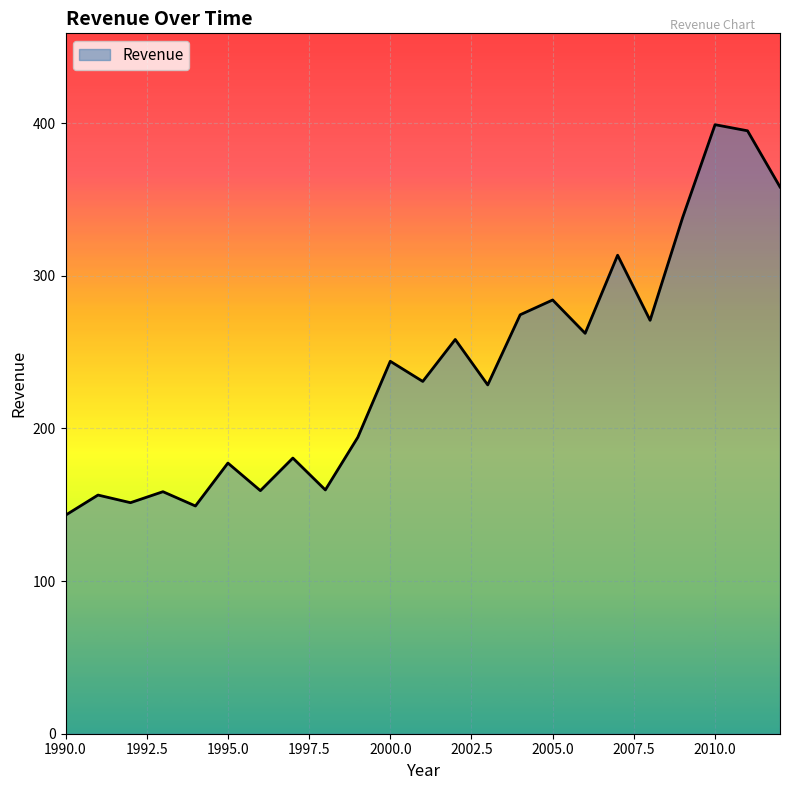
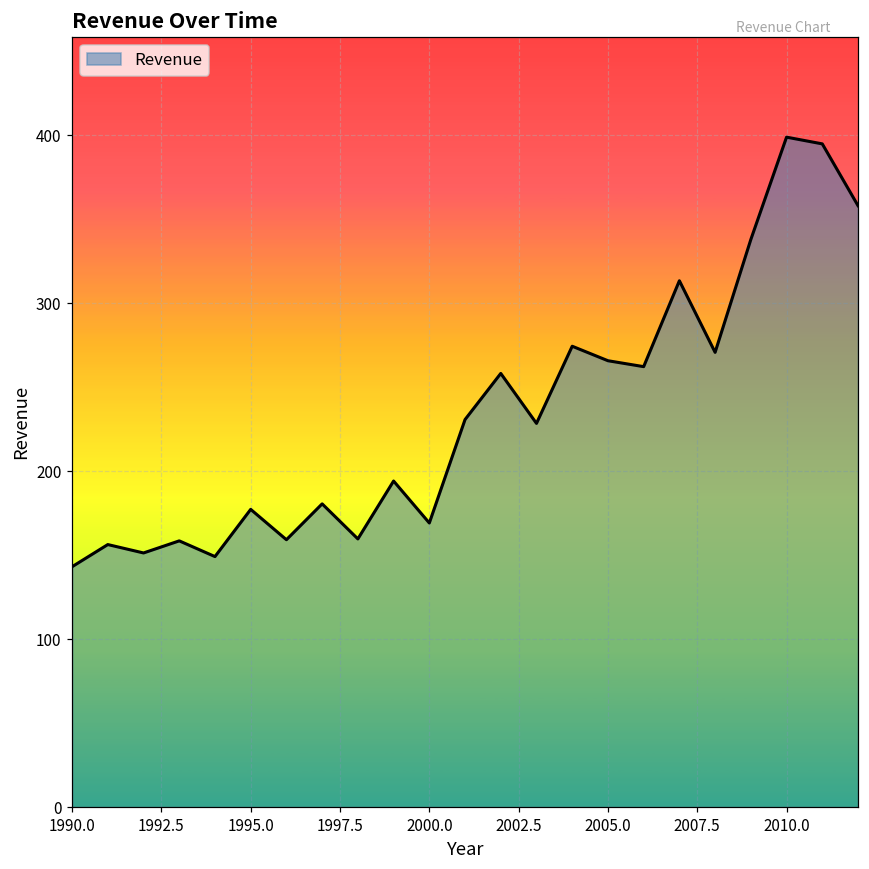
2000.0: 244 -> 169
2005.0: 284 -> 266
